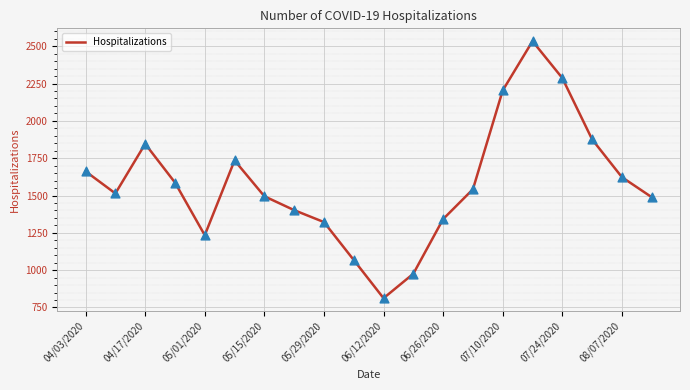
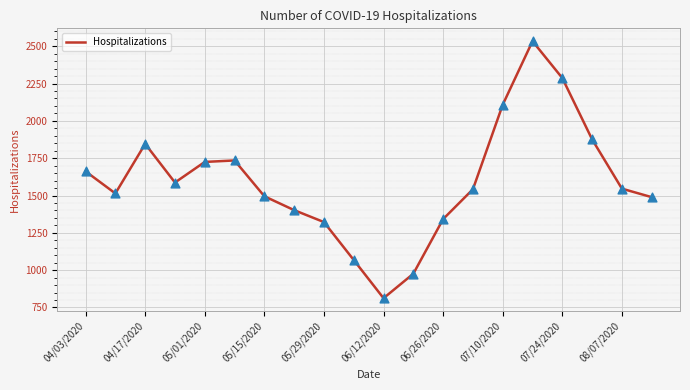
05/01/2020: 1230 -> 1730
07/10/2020: 2200 -> 2110
08/07/2020: 1620 -> 1550
